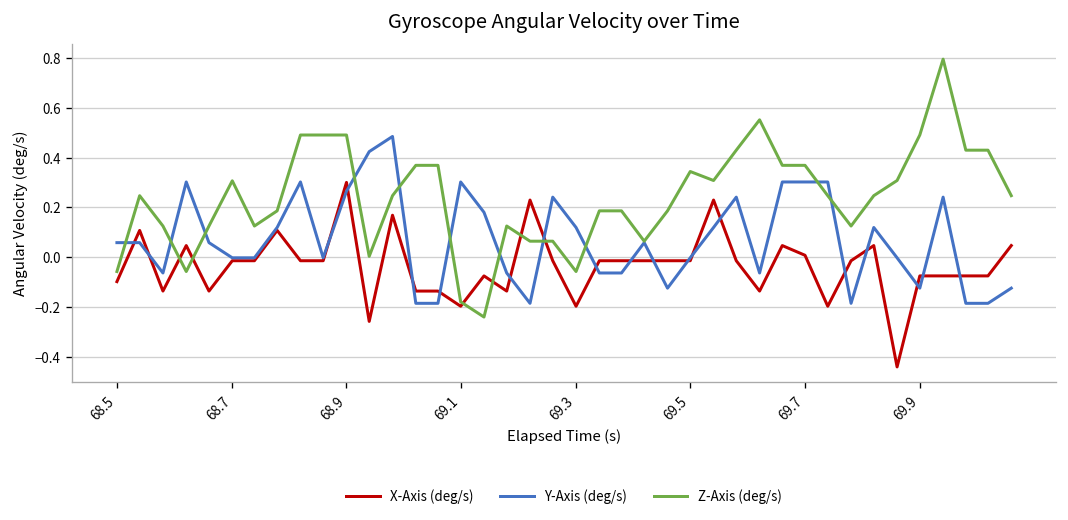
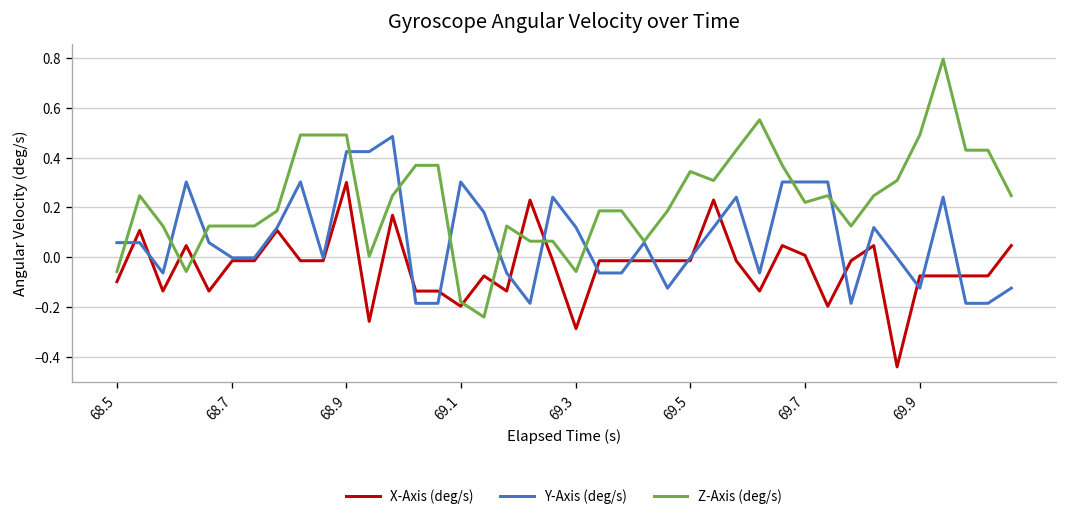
Z-Axis (deg/s), 68.7: 0.31 -> 0.13
Y-Axis (deg/s), 68.9: 0.27 -> 0.42
X-Axis (deg/s), 69.3: -0.20 -> -0.29
Z-Axis (deg/s), 69.7: 0.37 -> 0.22
